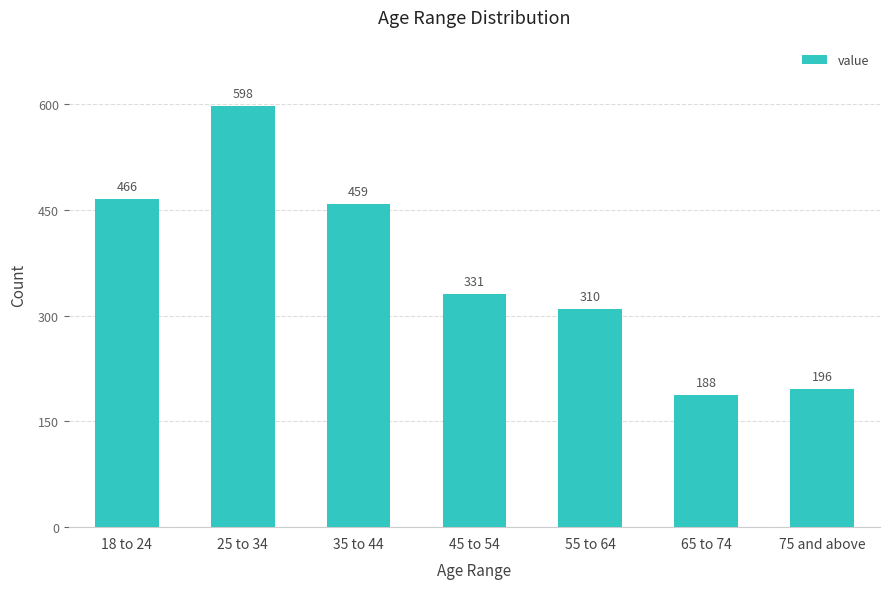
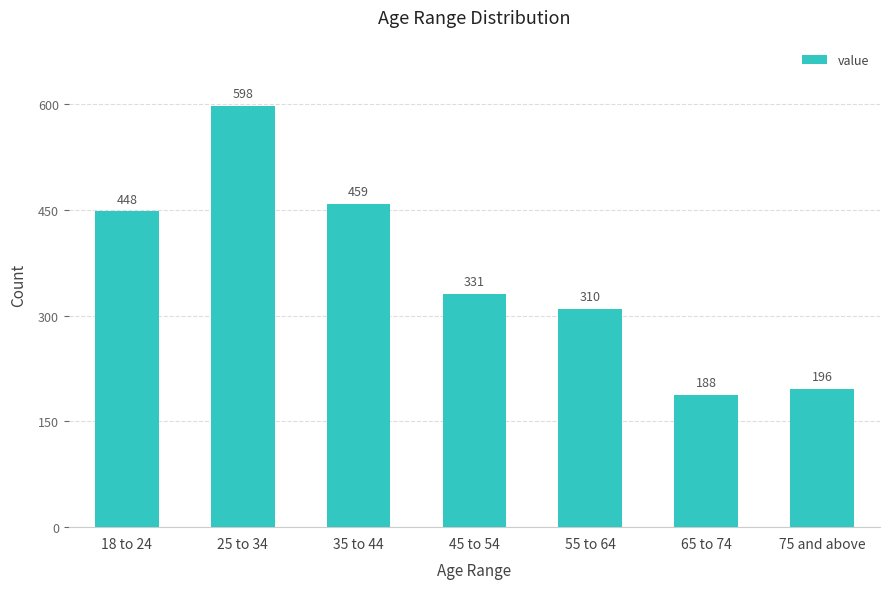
18 to 24: 466 -> 448
